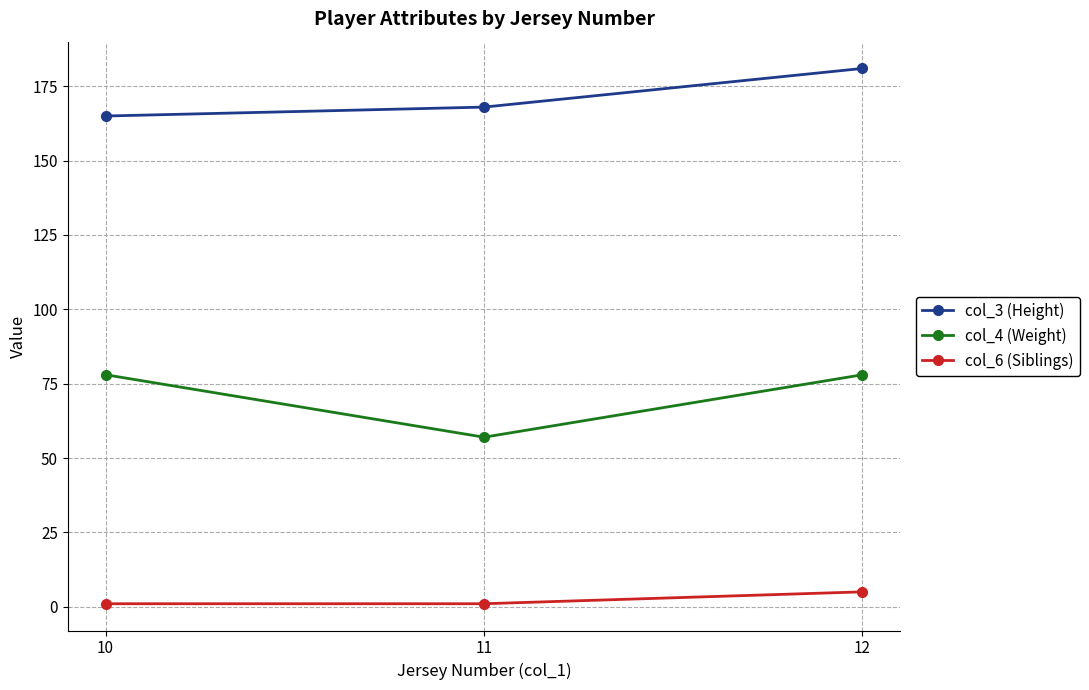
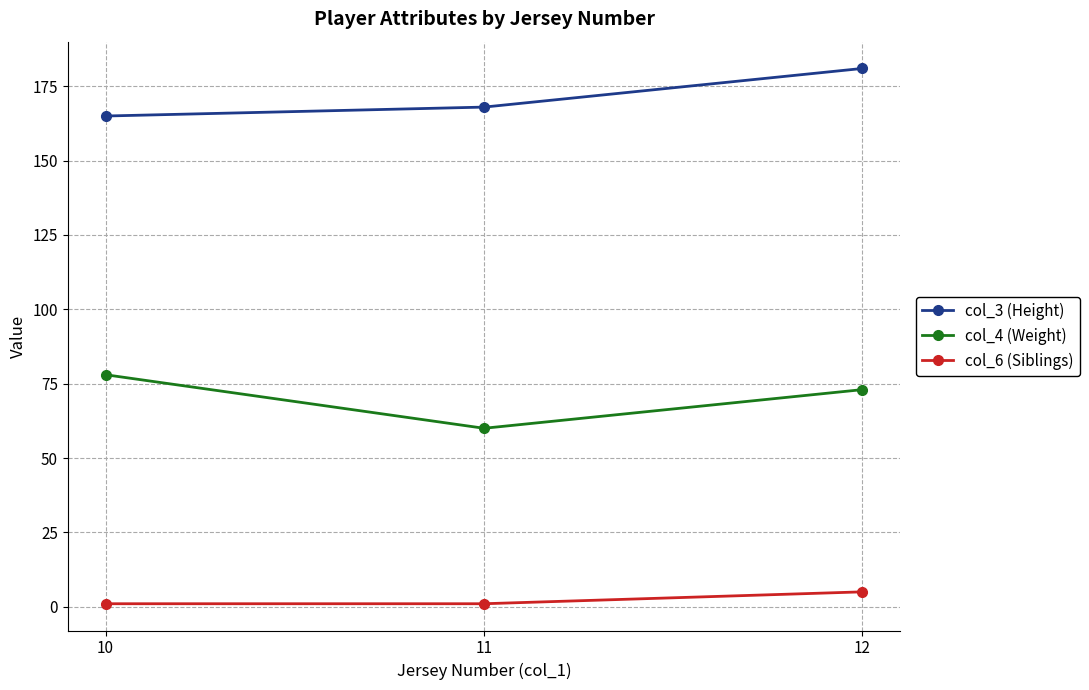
col_4 (Weight), 11: 57 -> 60
col_4 (Weight), 12: 78 -> 73
